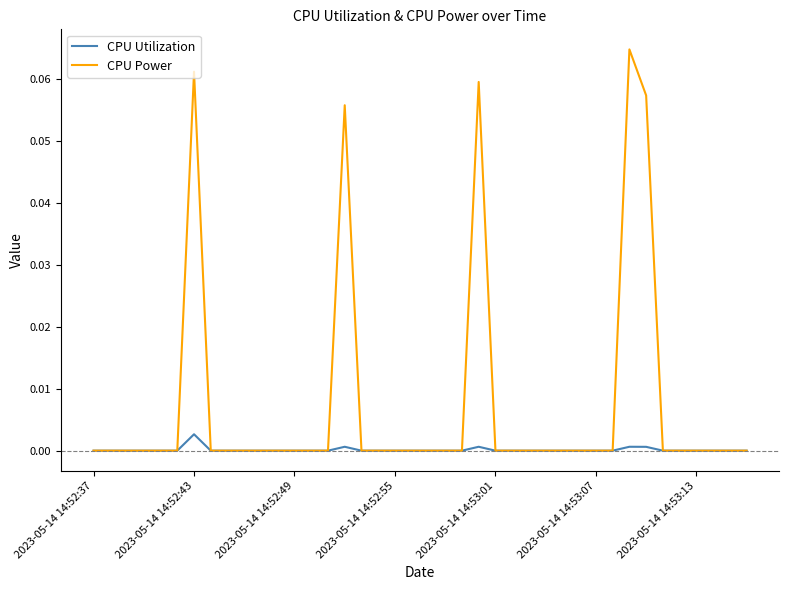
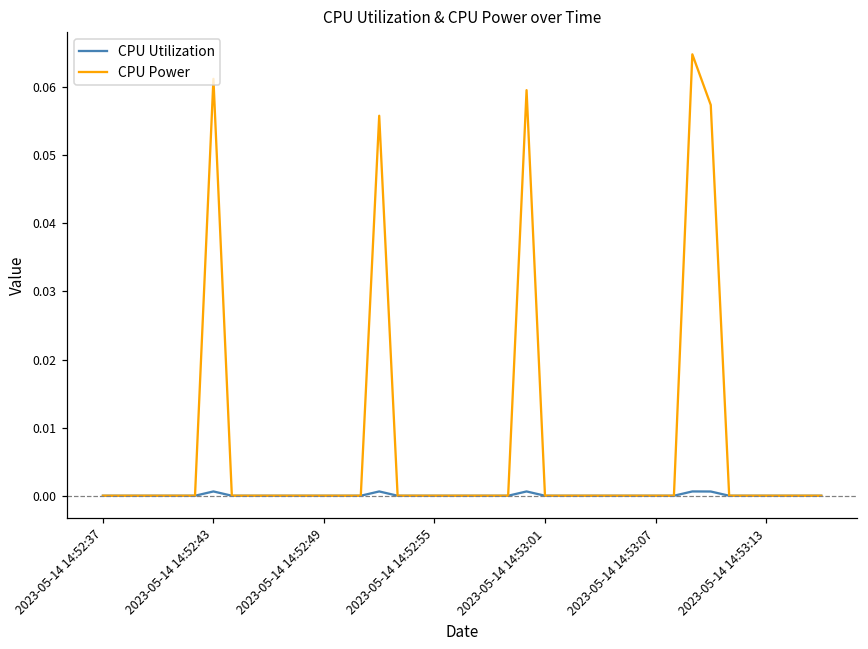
CPU Utilization, 2023-05-14 14:52:43: 0.003 -> 0.001
